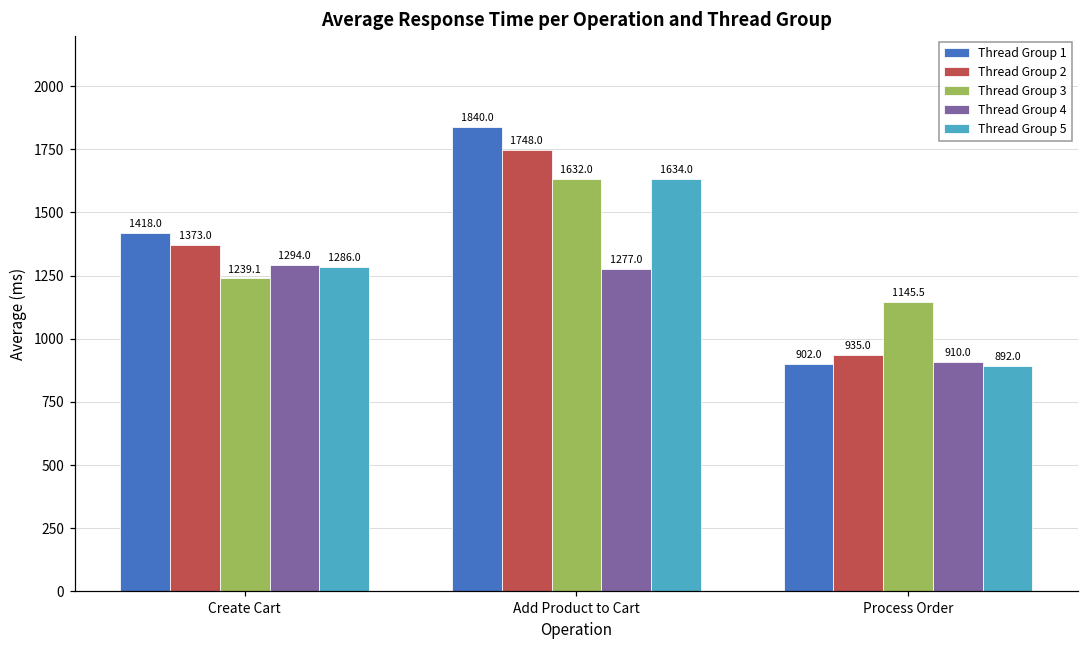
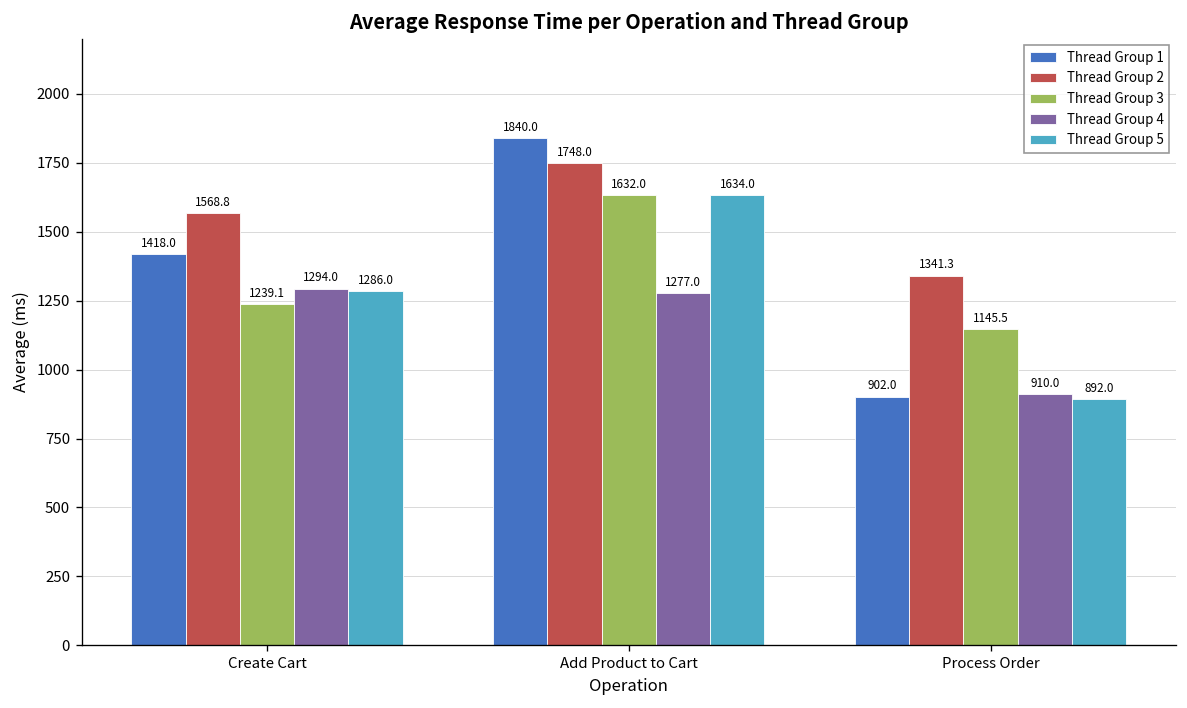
Thread Group 2, Create Cart: 1373.0 -> 1568.8
Thread Group 2, Process Order: 935.0 -> 1341.3
